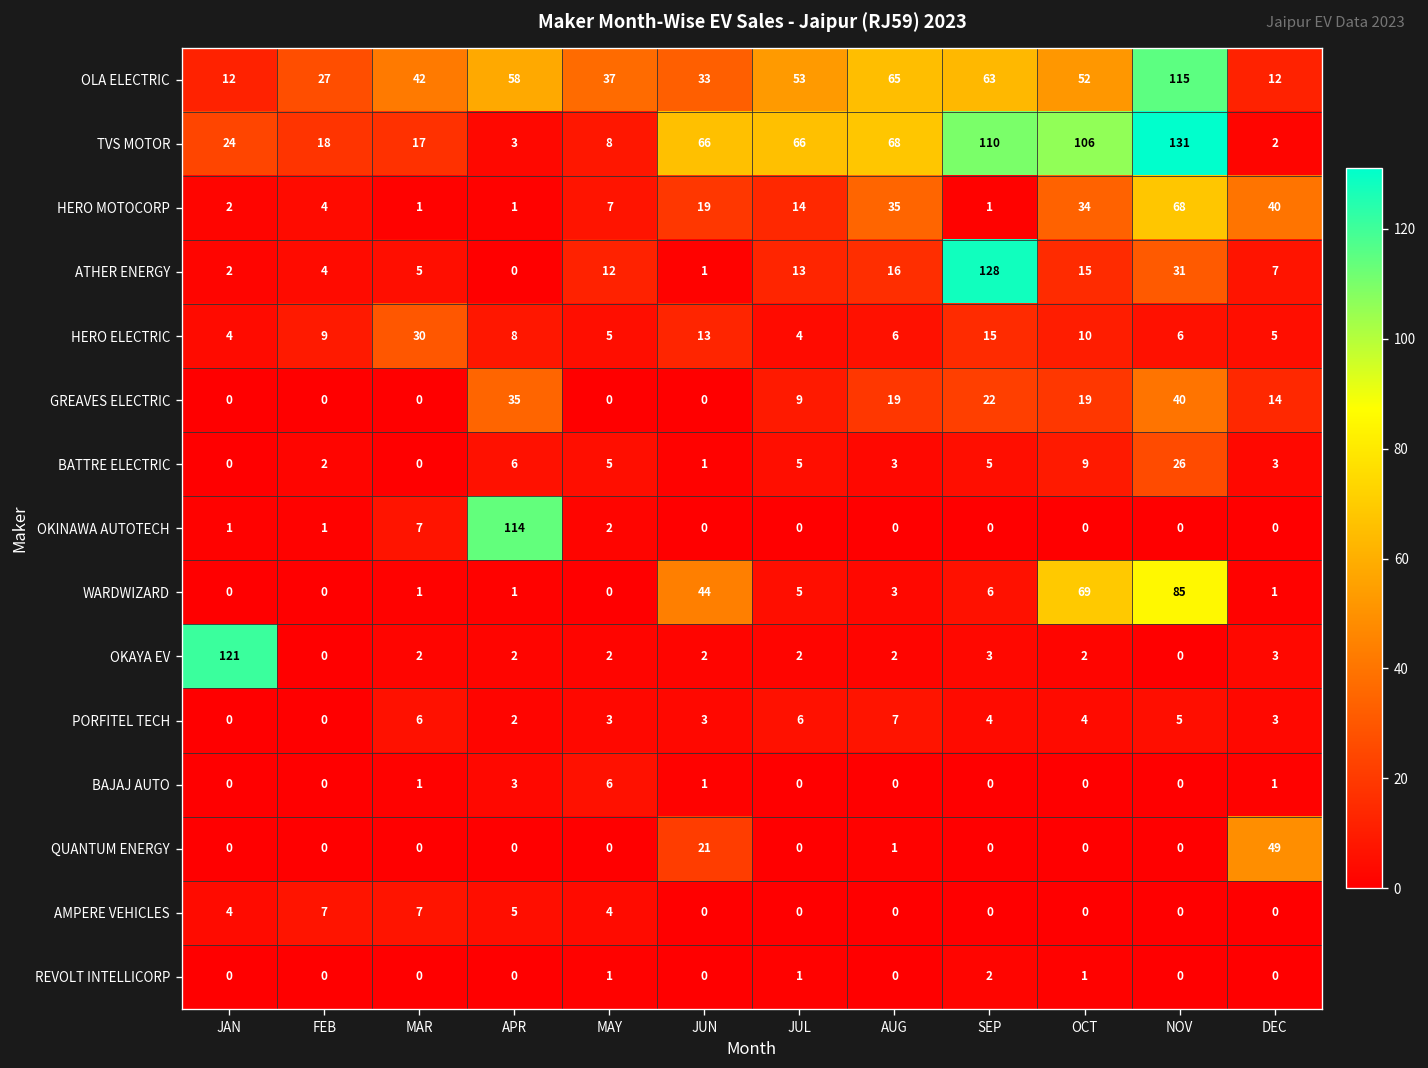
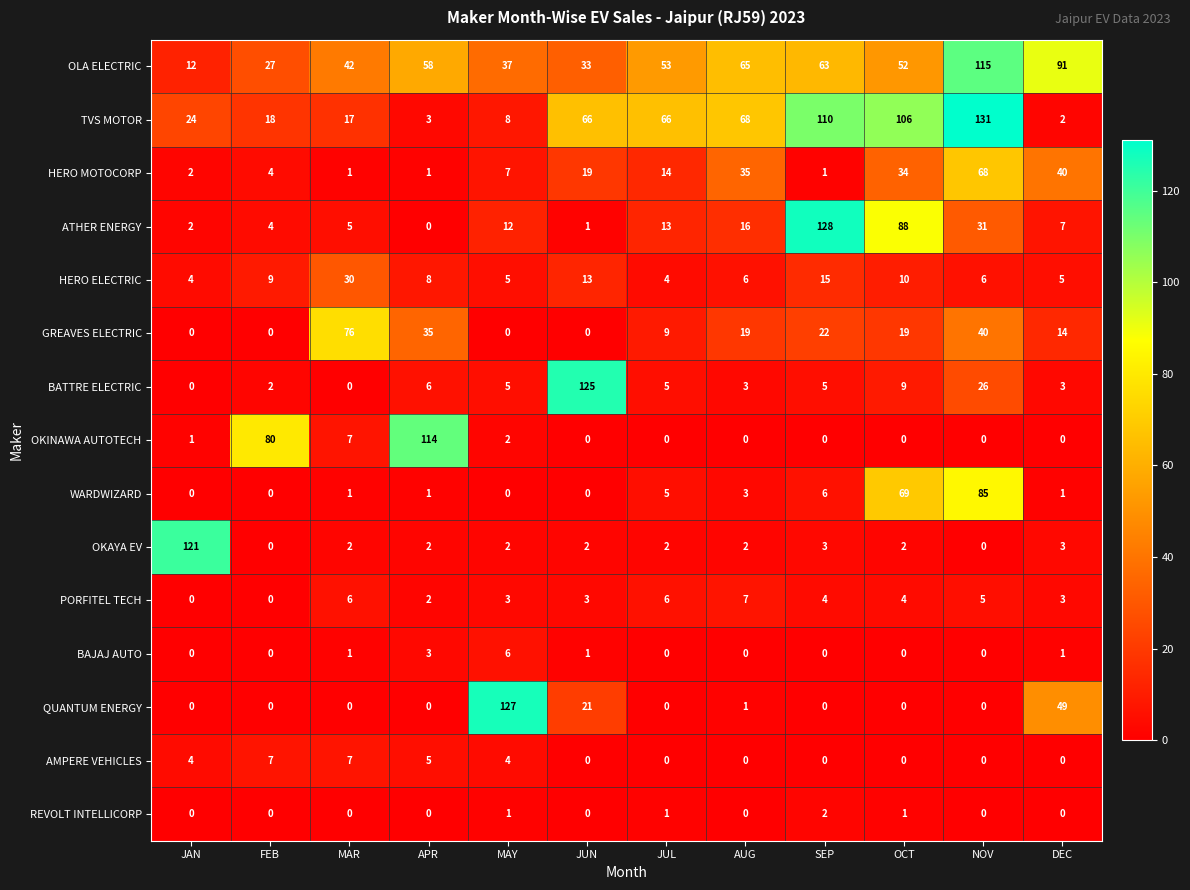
OLA ELECTRIC, DEC: 12 -> 91
ATHER ENERGY, OCT: 15 -> 88
GREAVES ELECTRIC, MAR: 0 -> 76
BATTRE ELECTRIC, JUN: 1 -> 125
OKINAWA AUTOTECH, FEB: 1 -> 80
WARDWIZARD, JUN: 44 -> 0
QUANTUM ENERGY, MAY: 0 -> 127
